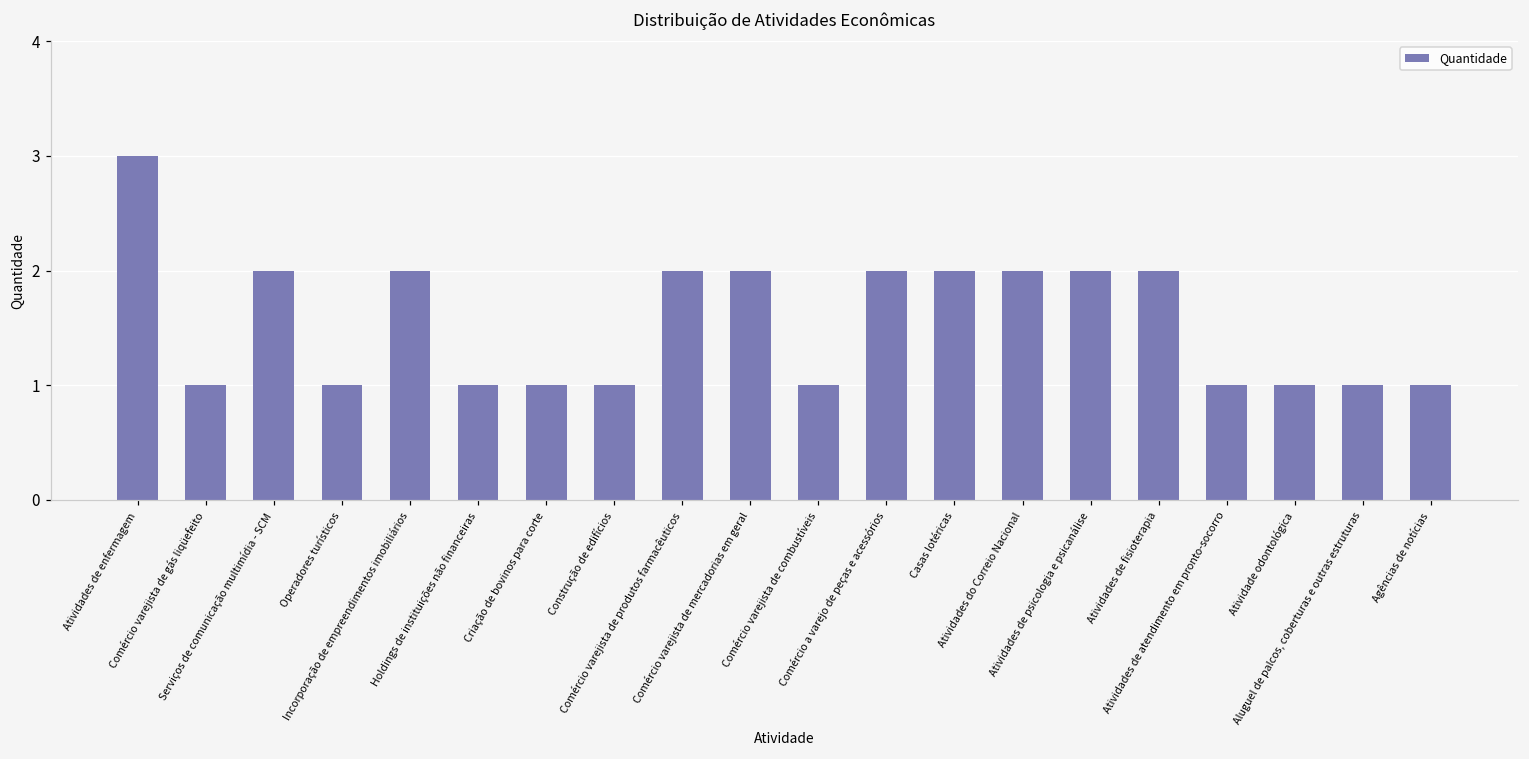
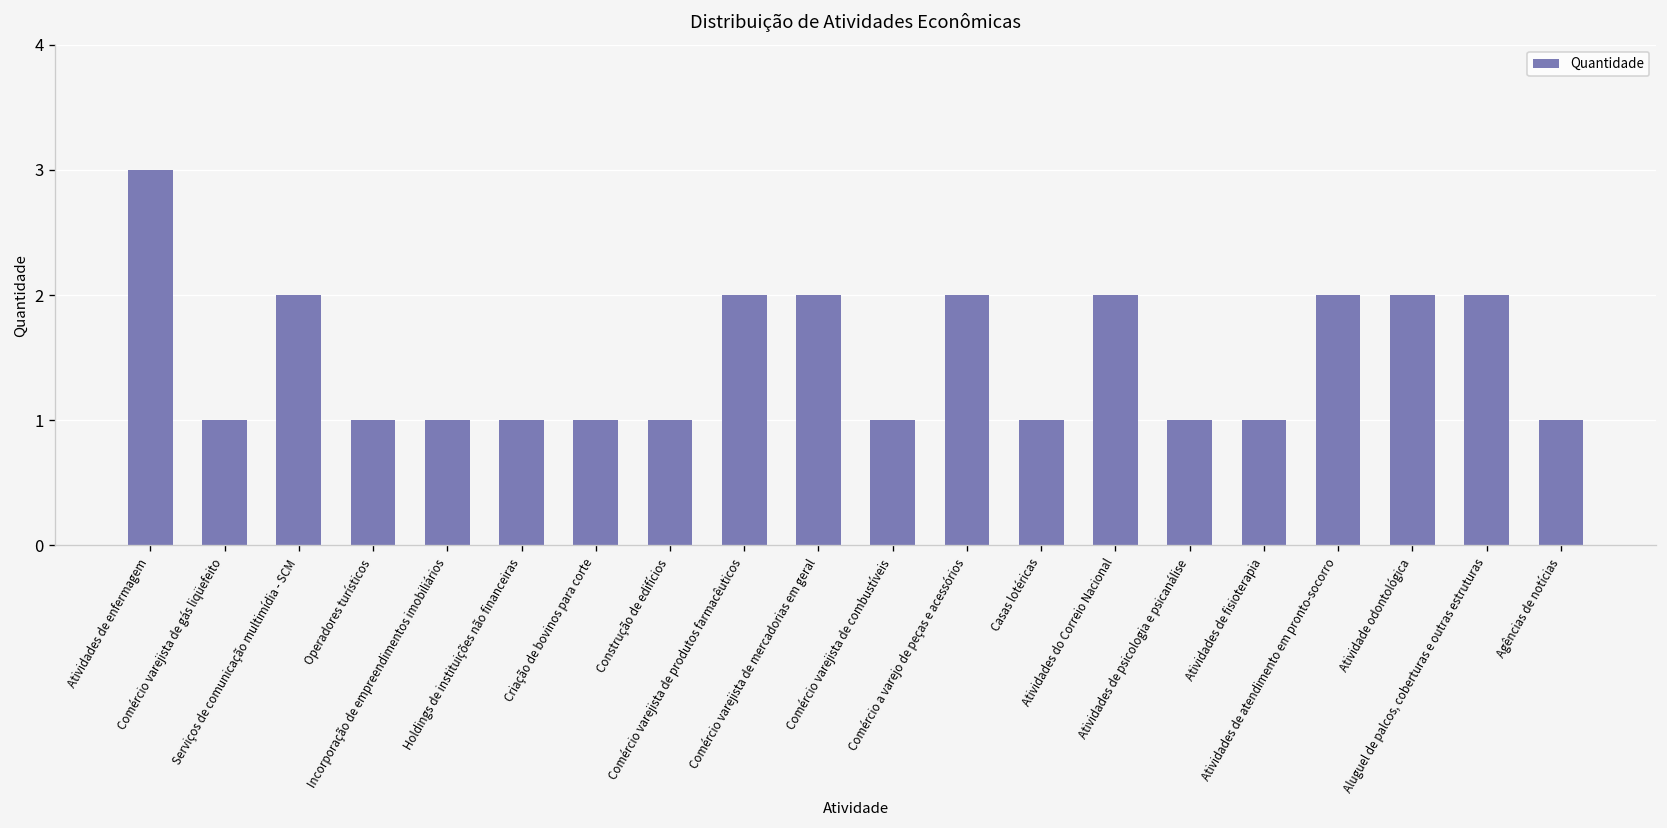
Incorporação de empreendimentos imobiliários: 2 -> 1
Casas lotéricas: 2 -> 1
Atividades de psicologia e psicanálise: 2 -> 1
Atividades de fisioterapia: 2 -> 1
Atividades de atendimento em pronto-socorro: 1 -> 2
Atividade odontológica: 1 -> 2
Aluguel de palcos, coberturas e outras estruturas: 1 -> 2
